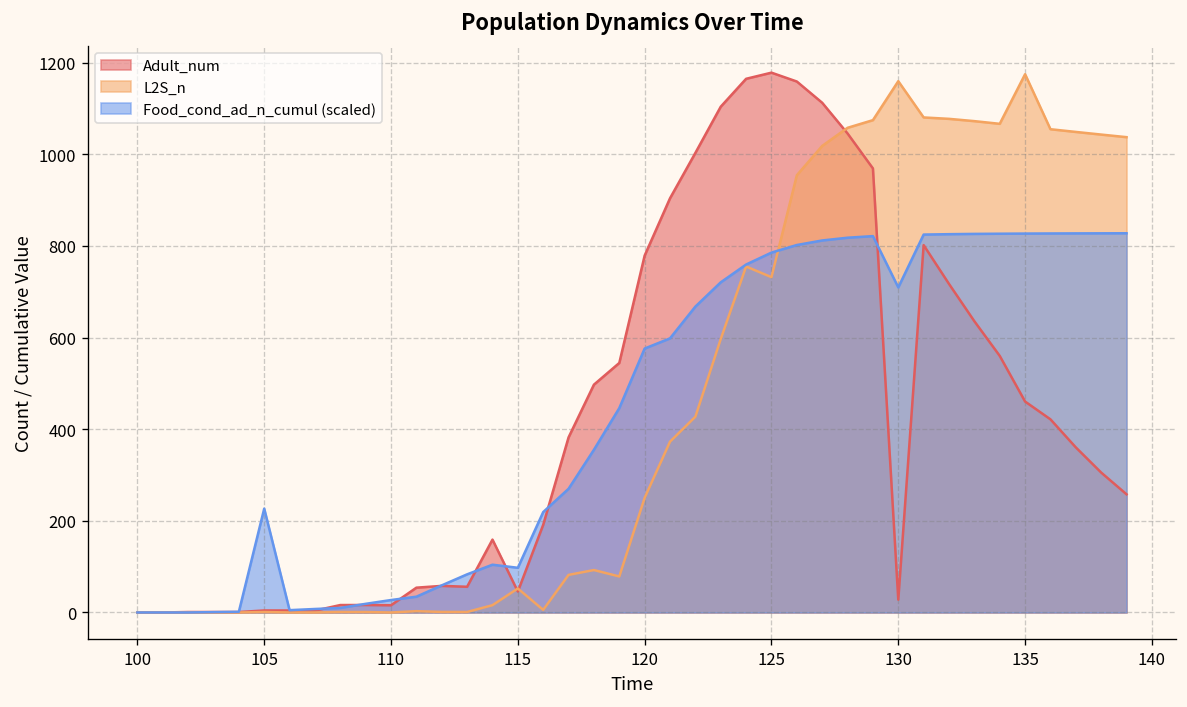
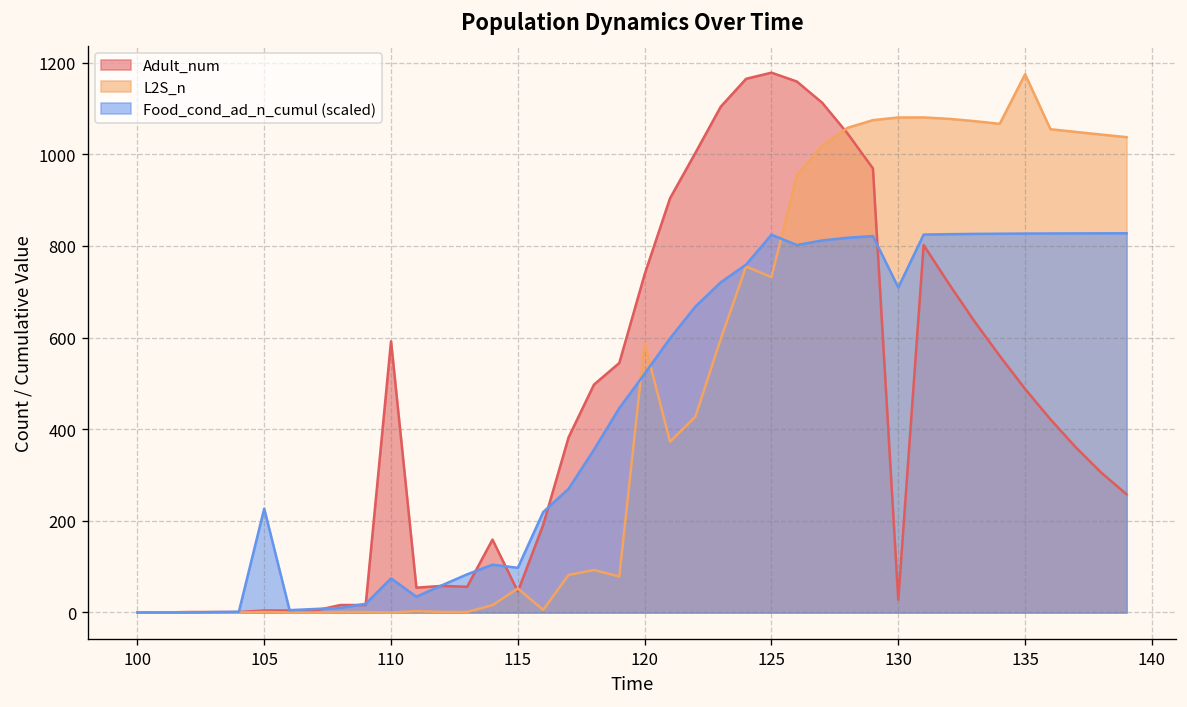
Adult_num, 110: 20 -> 590
Food_cond_ad_n_cumul (scaled), 110: 30 -> 70
Adult_num, 120: 780 -> 740
L2S_n, 120: 250 -> 590
Food_cond_ad_n_cumul (scaled), 120: 580 -> 520
Food_cond_ad_n_cumul (scaled), 125: 790 -> 820
L2S_n, 130: 1160 -> 1080
Adult_num, 135: 460 -> 490
